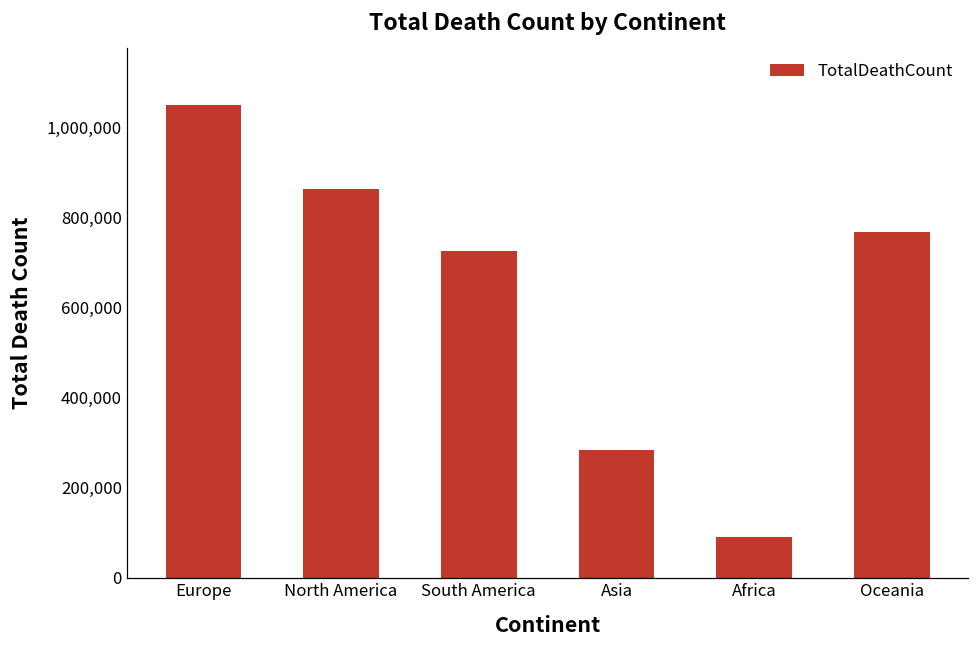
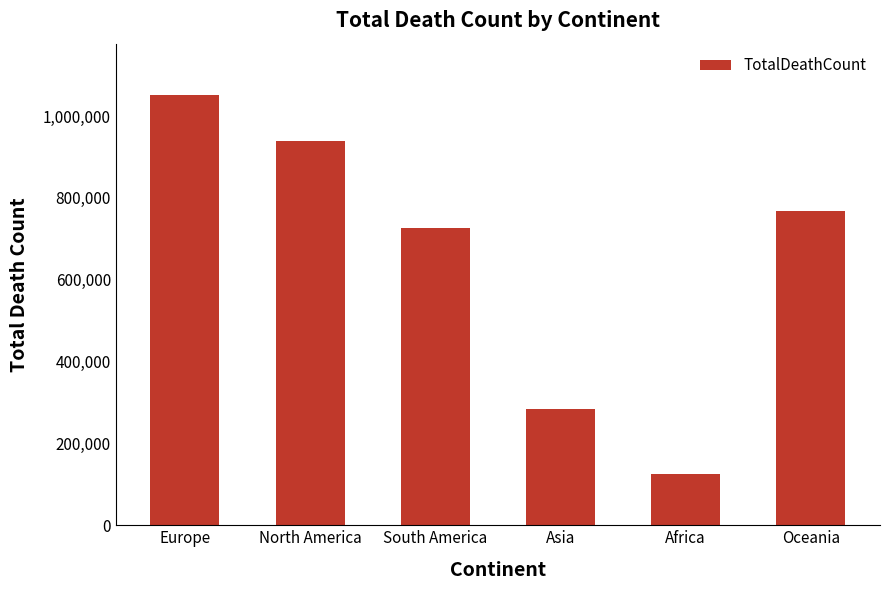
North America: 860,000 -> 940,000
Africa: 90,000 -> 130,000
